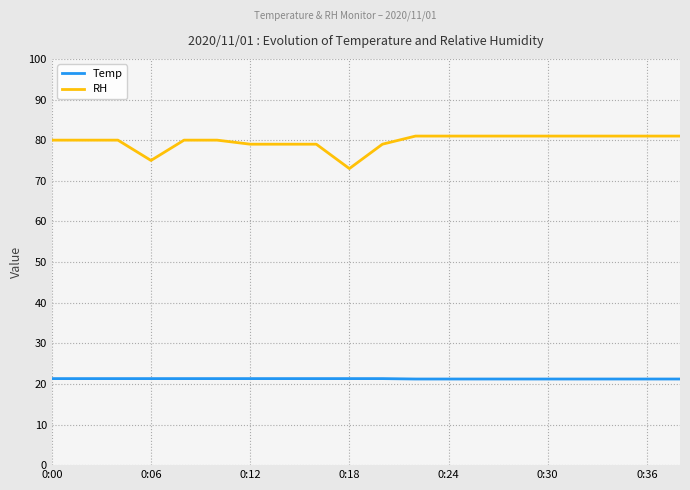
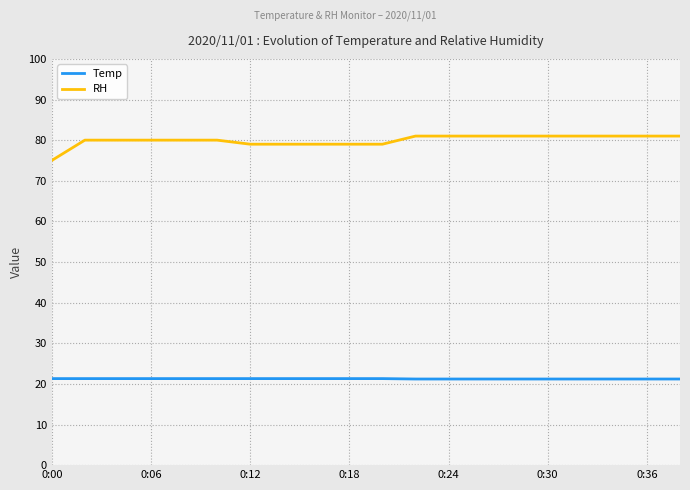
RH, 0:00: 80 -> 75
RH, 0:06: 75 -> 80
RH, 0:18: 73 -> 79
